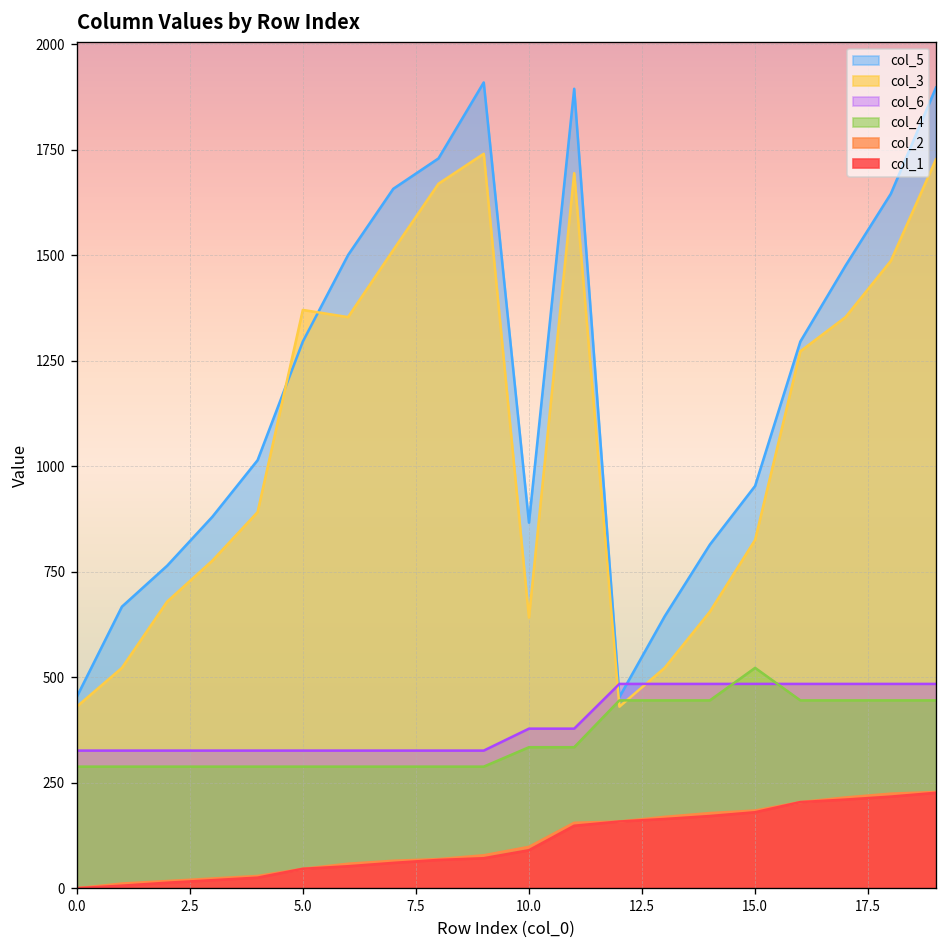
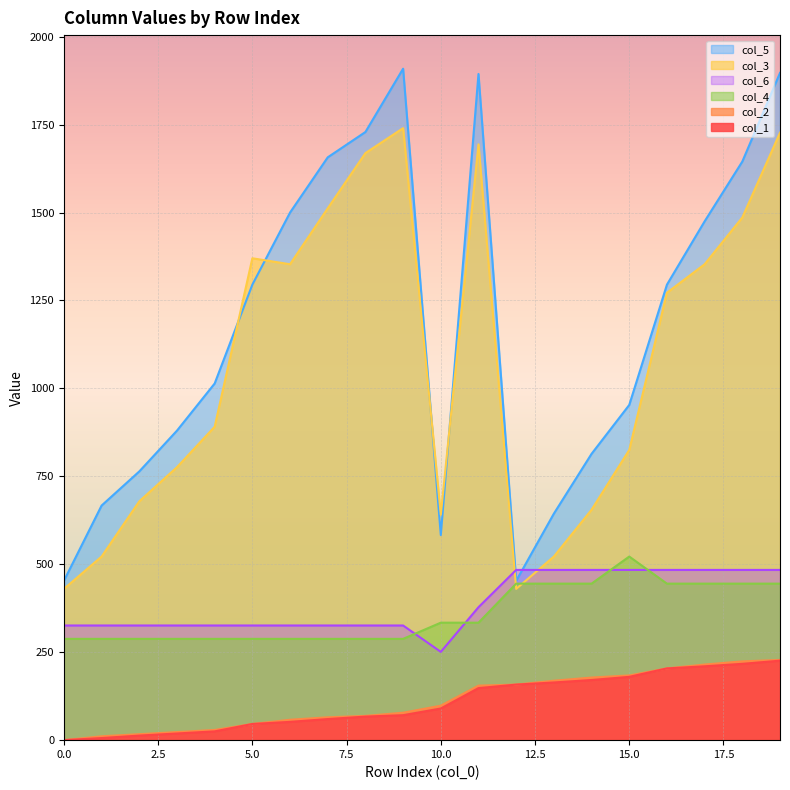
col_5, 10.0: 870 -> 580
col_6, 10.0: 380 -> 250
